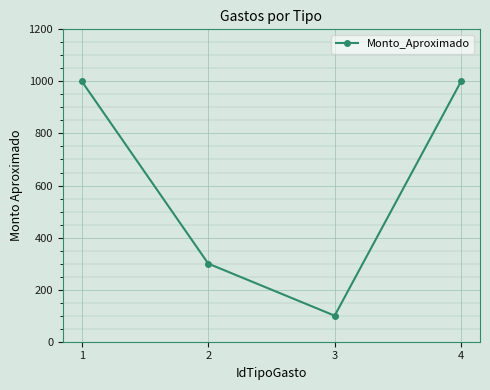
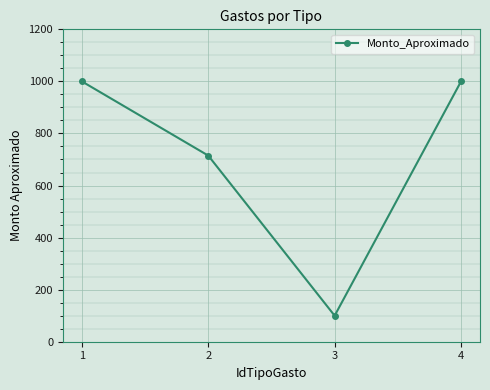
2: 300 -> 720
